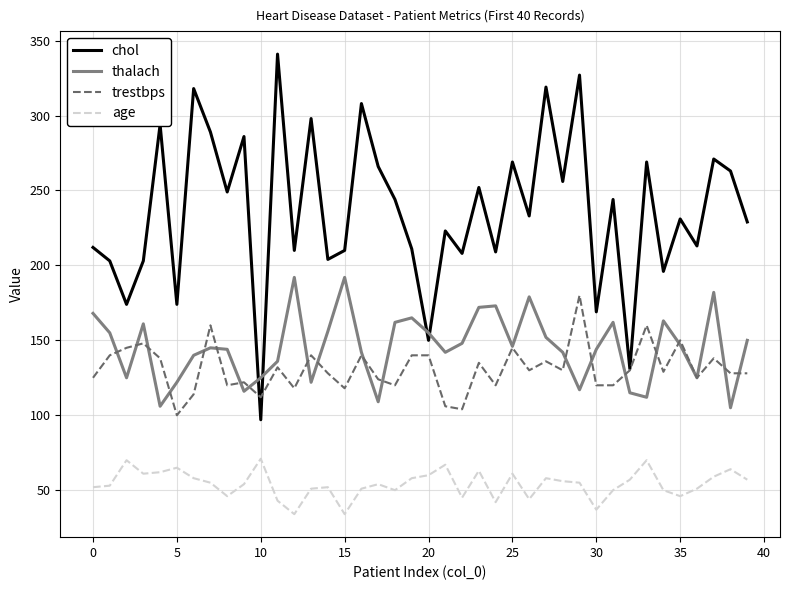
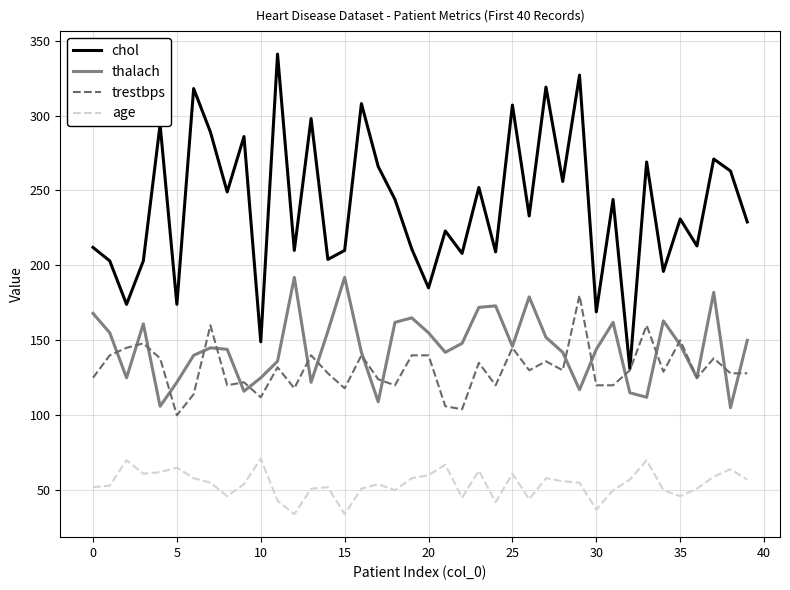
chol, 10: 97 -> 149
chol, 20: 150 -> 185
chol, 25: 269 -> 307
